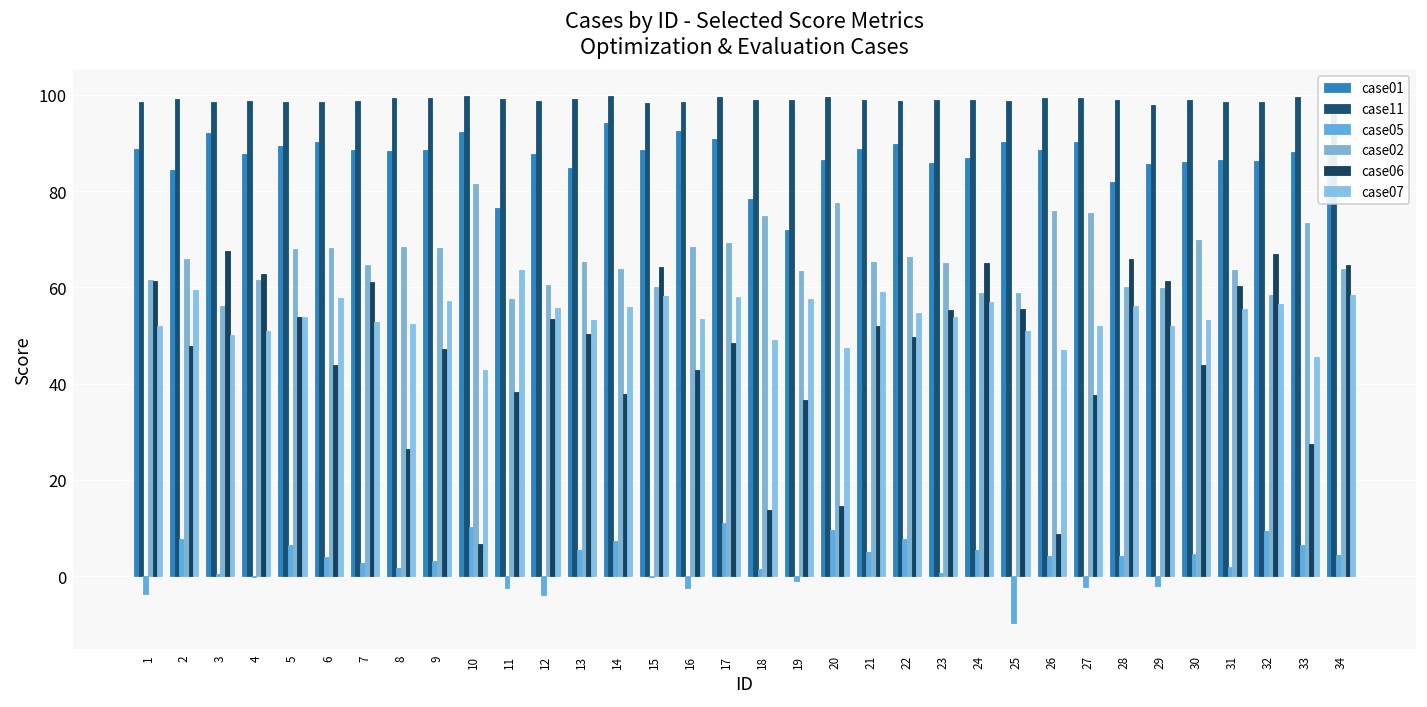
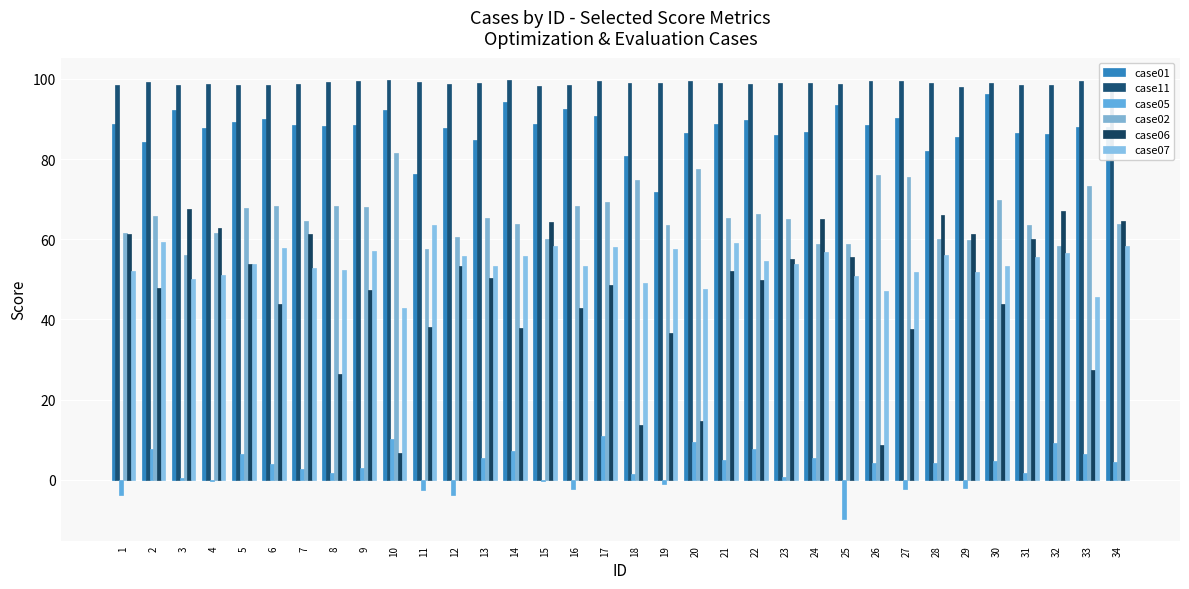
case01, 18: 78 -> 81
case01, 25: 90 -> 93
case01, 30: 86 -> 96
